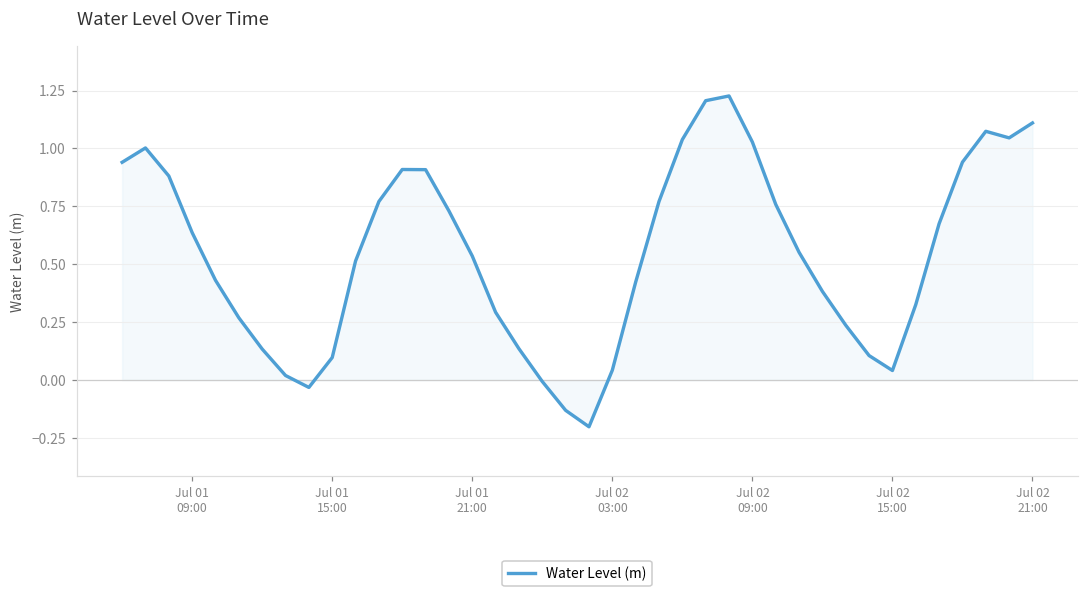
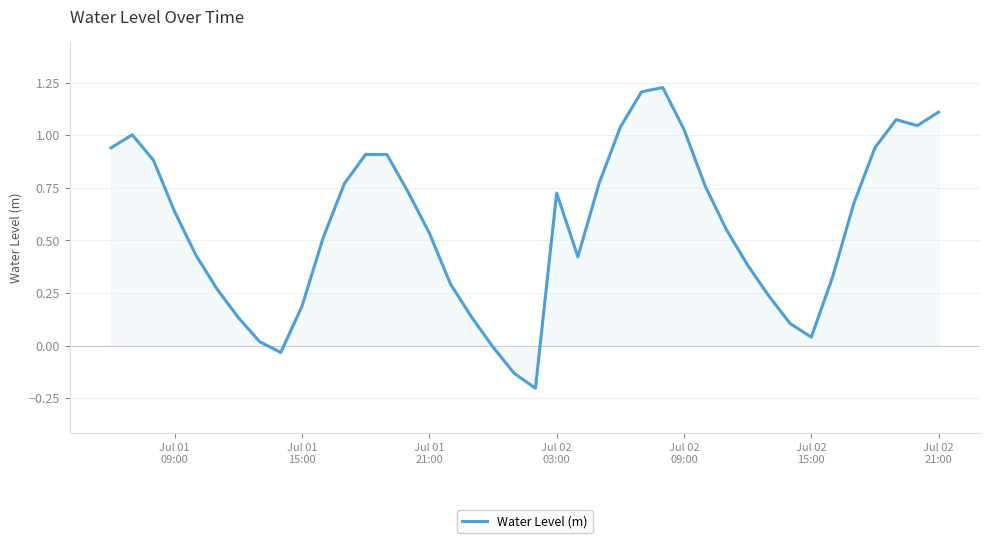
Water Level (m), Jul 01 15:00: 0.10 -> 0.19
Water Level (m), Jul 02 03:00: 0.04 -> 0.73
